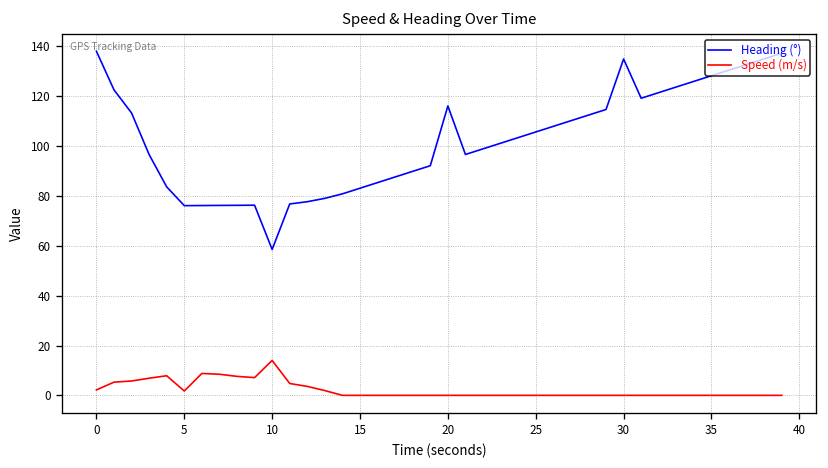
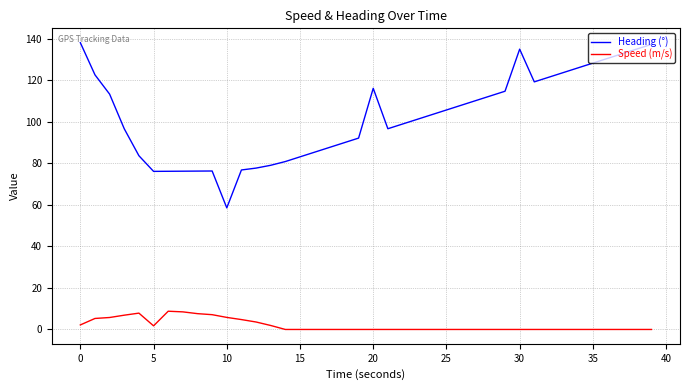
Speed (m/s), 10: 14 -> 6
